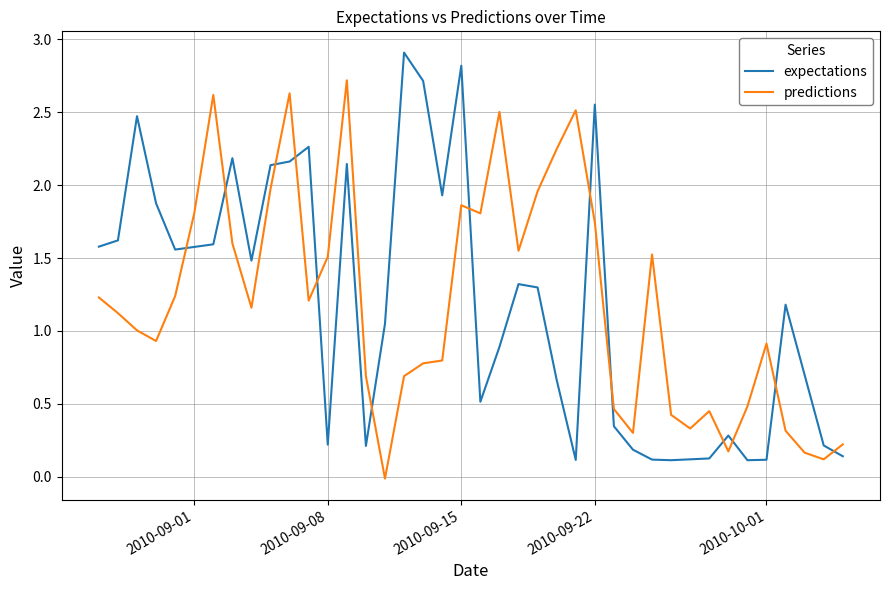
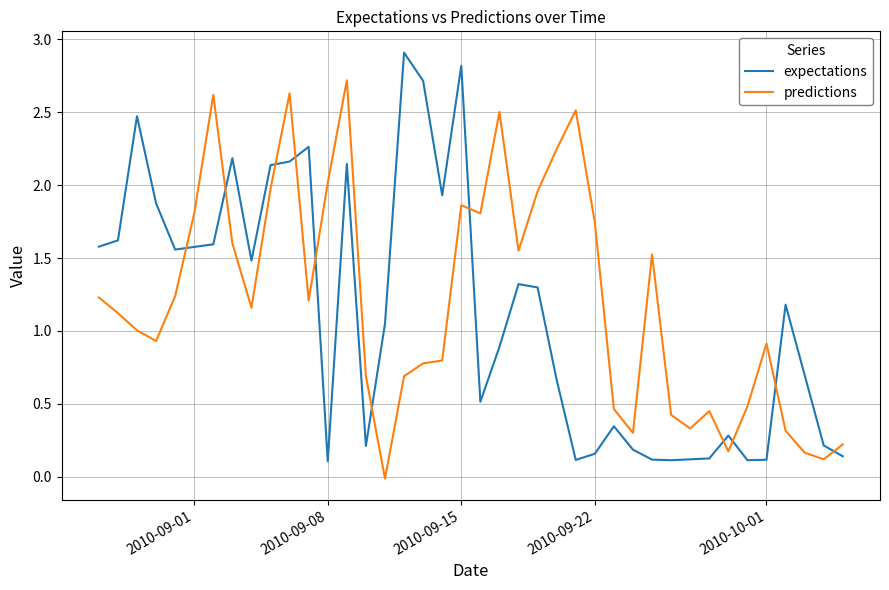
expectations, 2010-09-08: 0.22 -> 0.11
predictions, 2010-09-08: 1.51 -> 2.02
expectations, 2010-09-22: 2.55 -> 0.16
